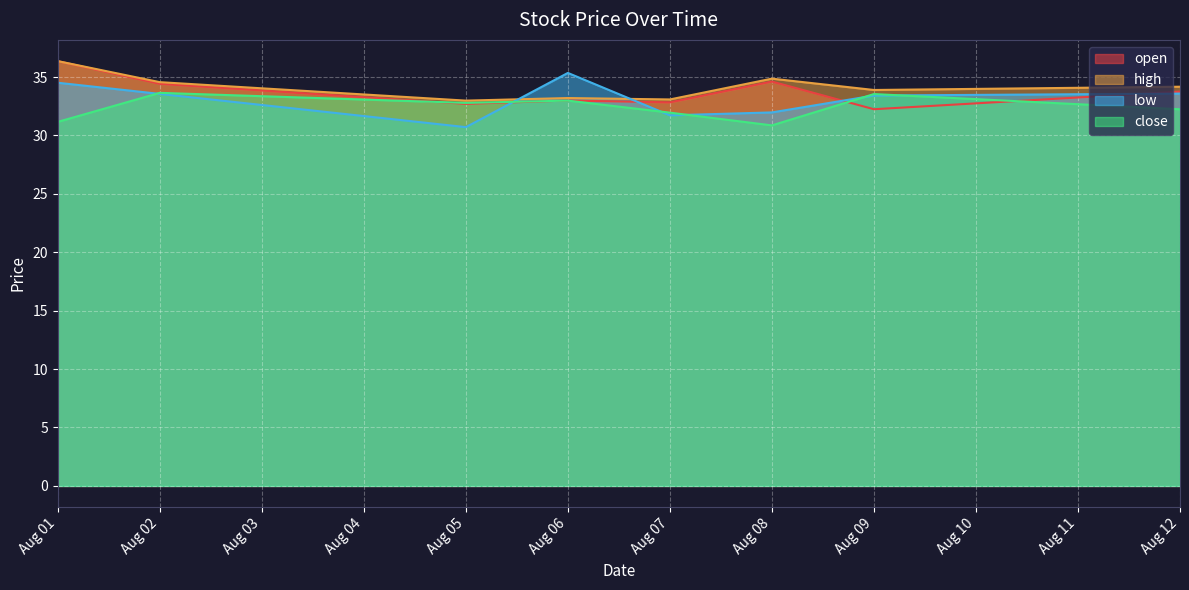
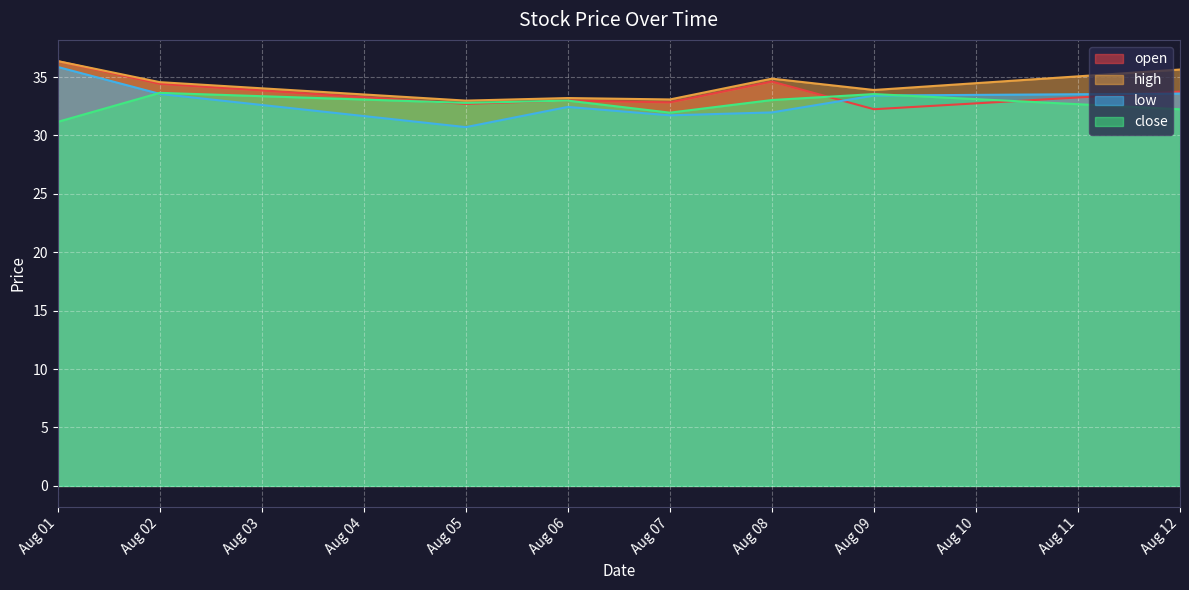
low, Aug 01: 34.5 -> 35.9
low, Aug 06: 35.4 -> 32.4
close, Aug 08: 30.9 -> 33.0
high, Aug 12: 34.2 -> 35.6
